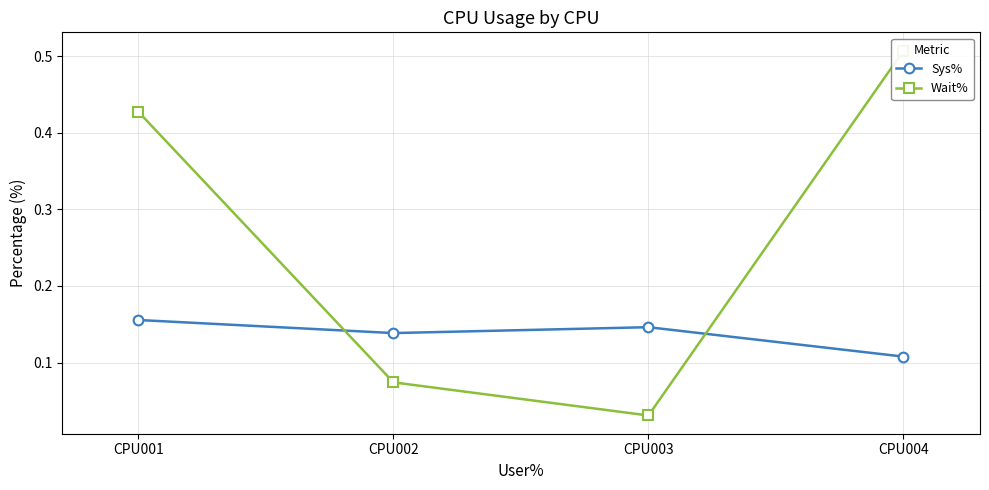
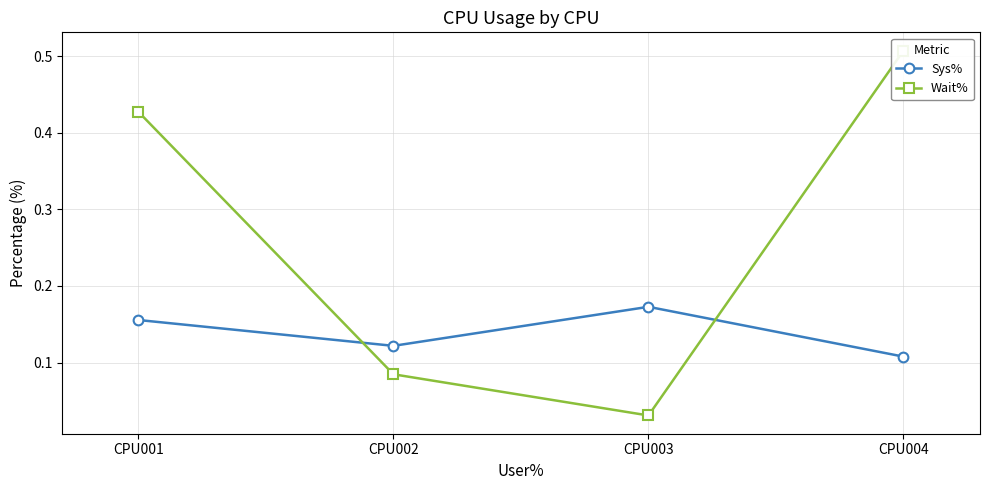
Sys%, CPU002: 0.14 -> 0.12
Wait%, CPU002: 0.07 -> 0.08
Sys%, CPU003: 0.15 -> 0.17
